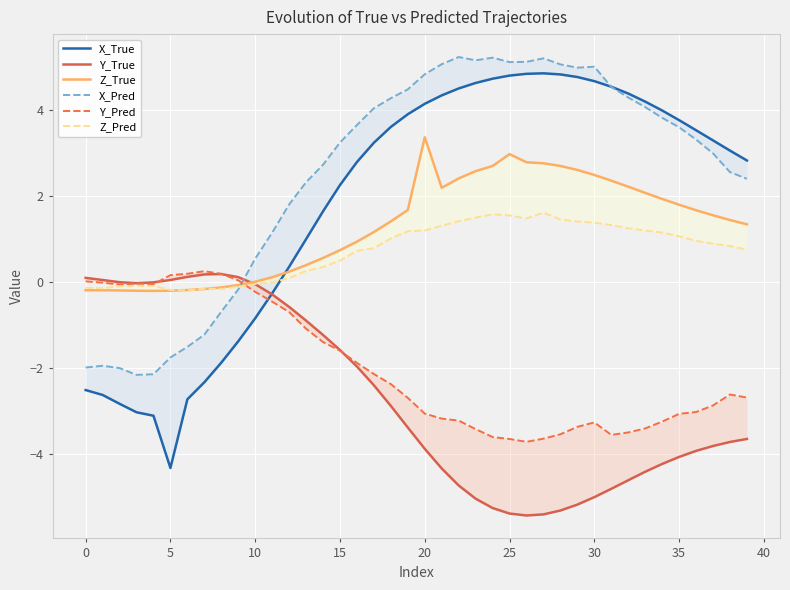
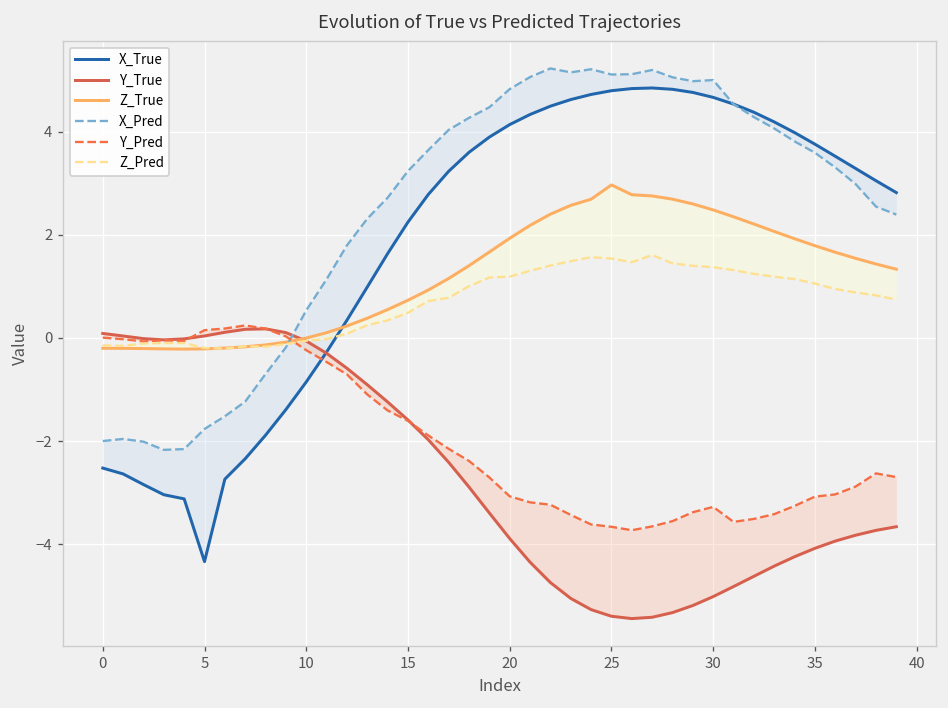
Z_True, 20: 3.4 -> 1.9
